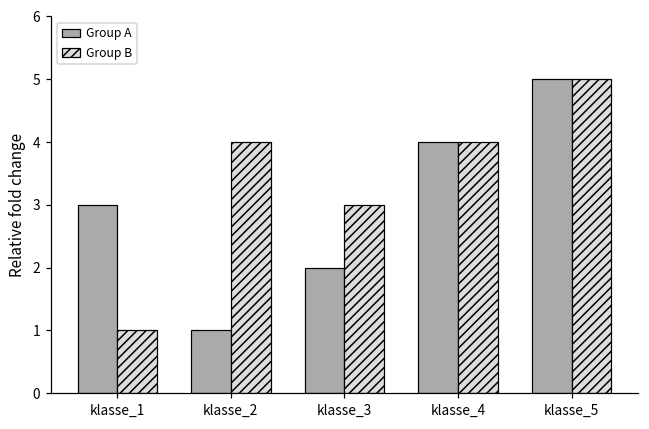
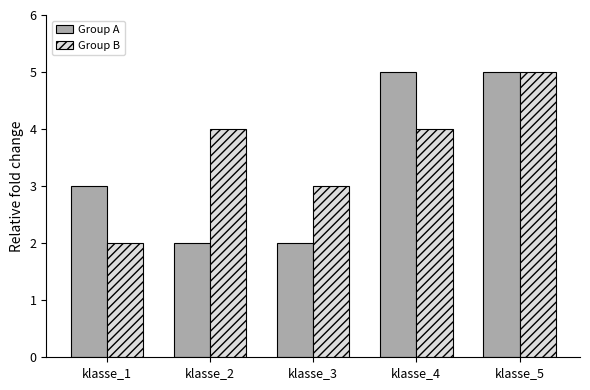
Group B, klasse_1: 1 -> 2
Group A, klasse_2: 1 -> 2
Group A, klasse_4: 4 -> 5
